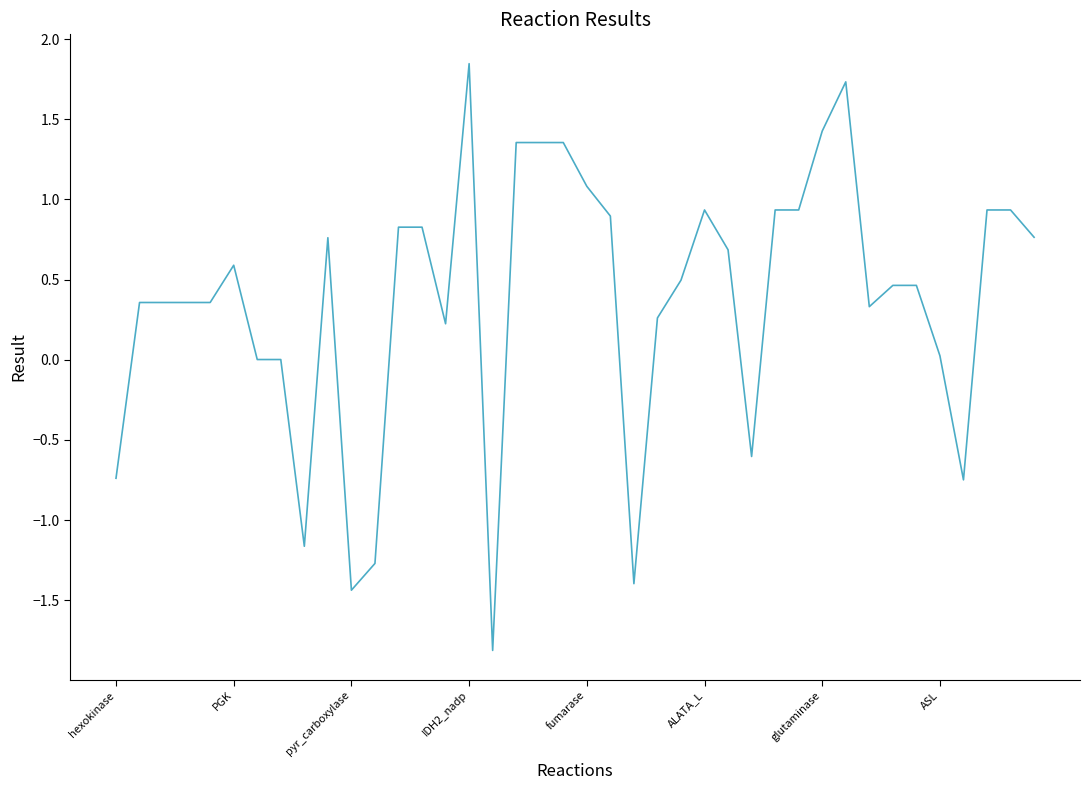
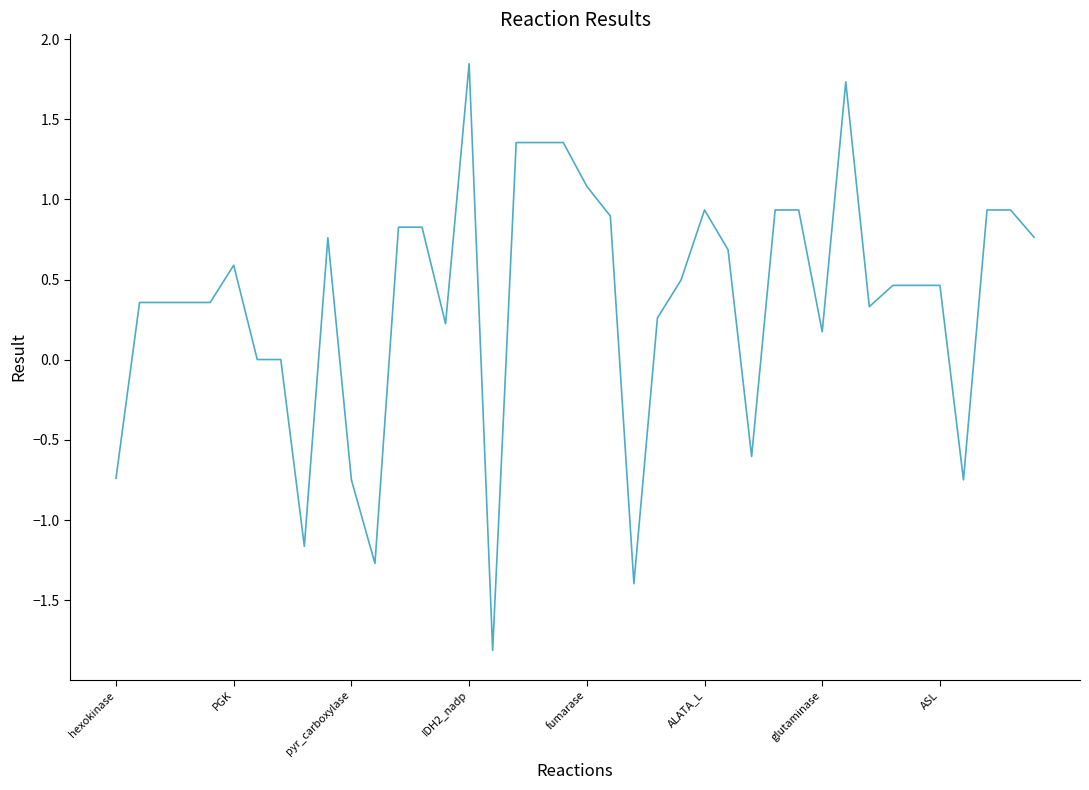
pyr_carboxylase: -1.44 -> -0.75
glutaminase: 1.43 -> 0.17
ASL: 0.02 -> 0.46
